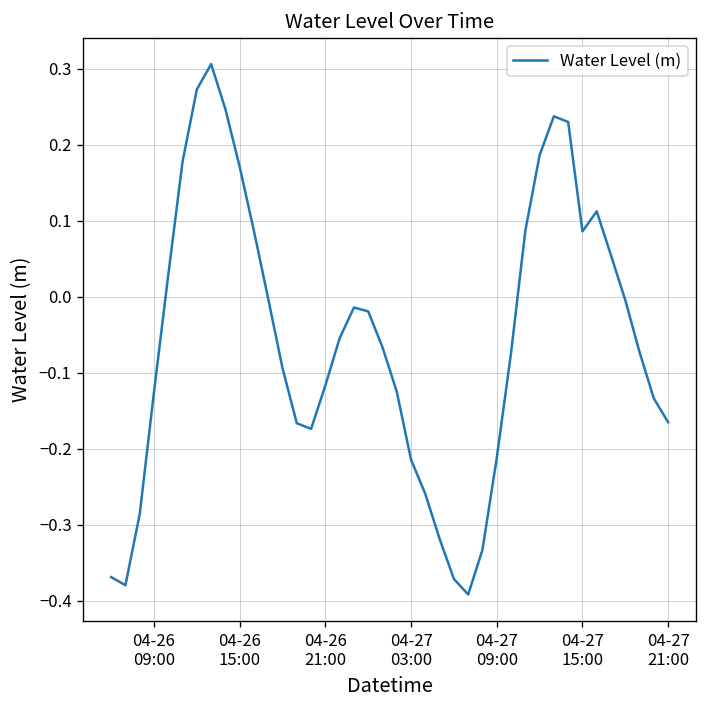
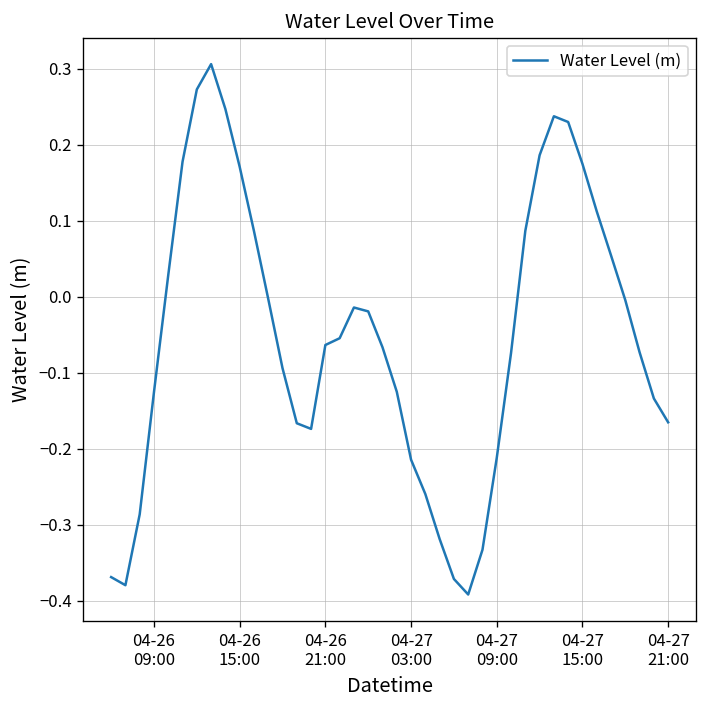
04-26 21:00: -0.12 -> -0.06
04-27 15:00: 0.09 -> 0.17
